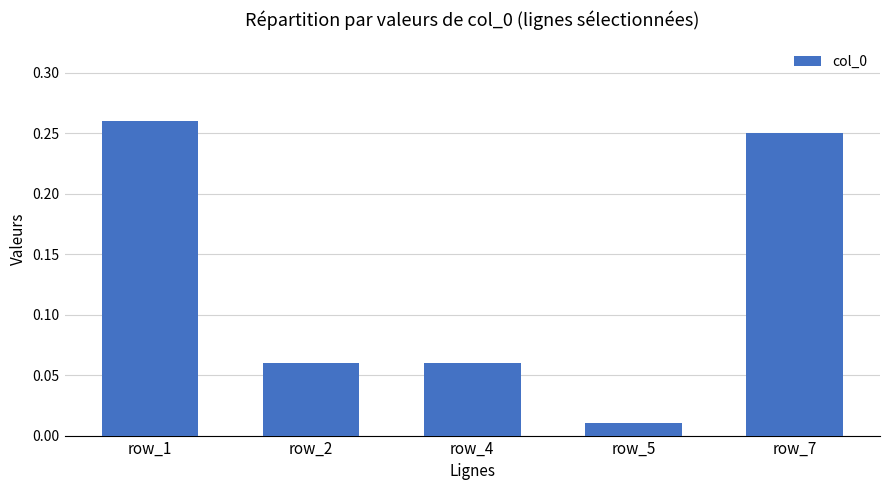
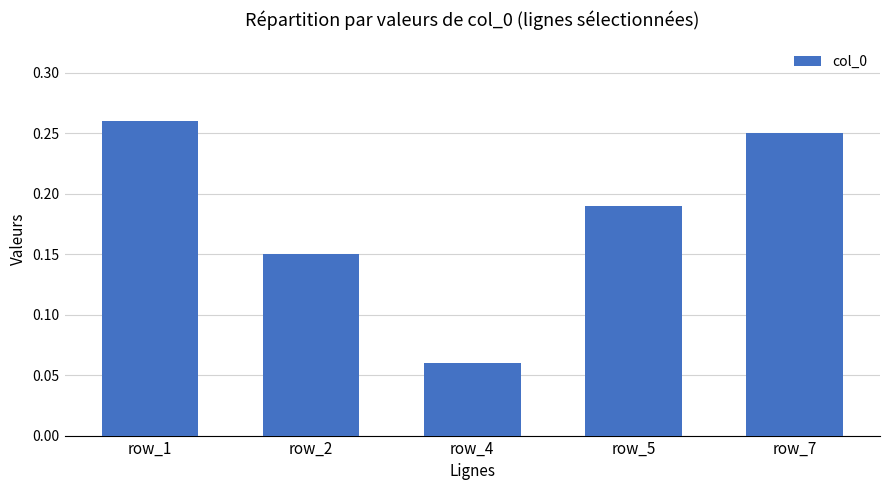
row_2: 0.06 -> 0.15
row_5: 0.01 -> 0.19
